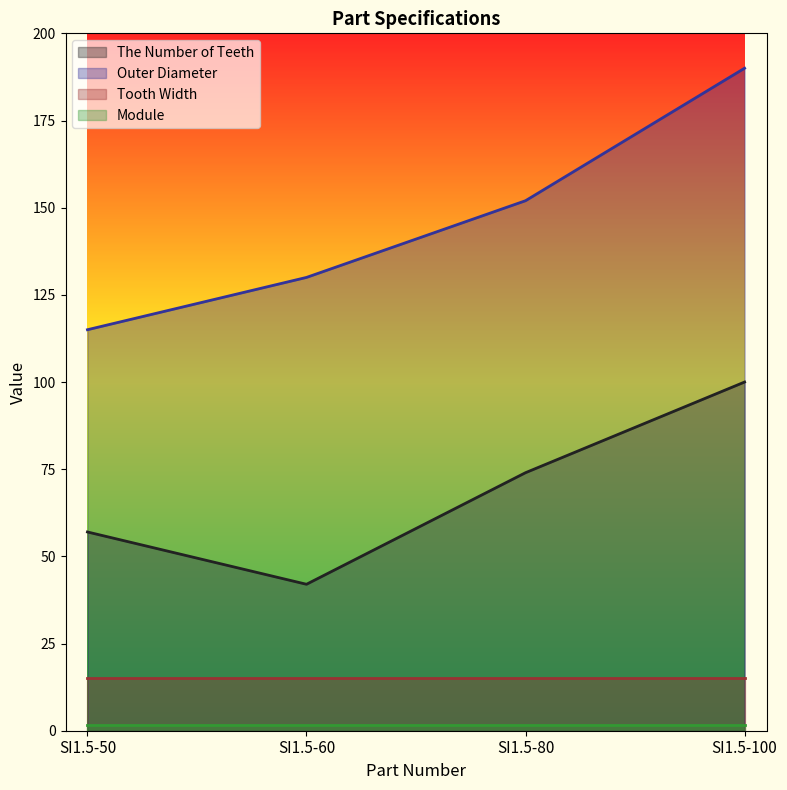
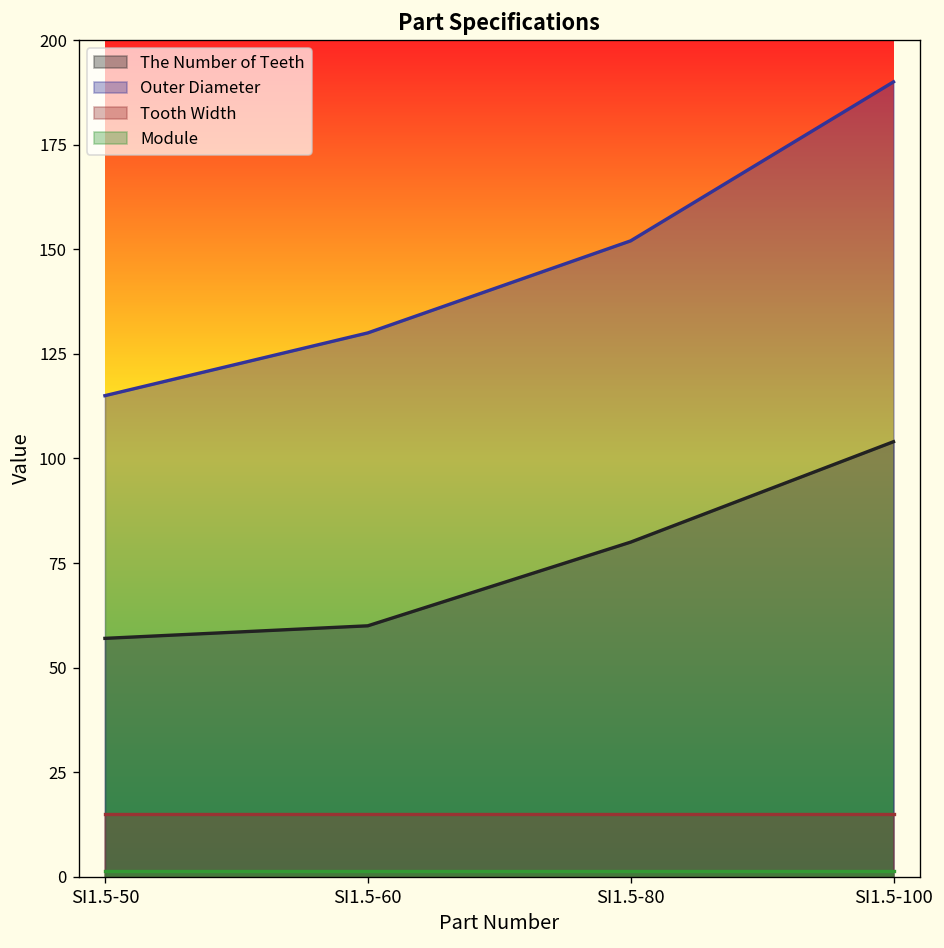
The Number of Teeth, SI1.5-60: 42 -> 60
The Number of Teeth, SI1.5-80: 74 -> 80
The Number of Teeth, SI1.5-100: 100 -> 104
